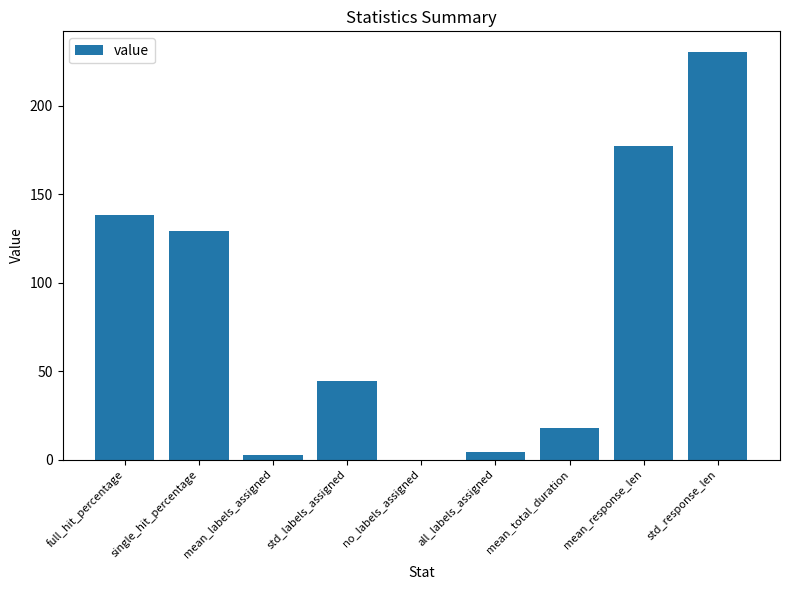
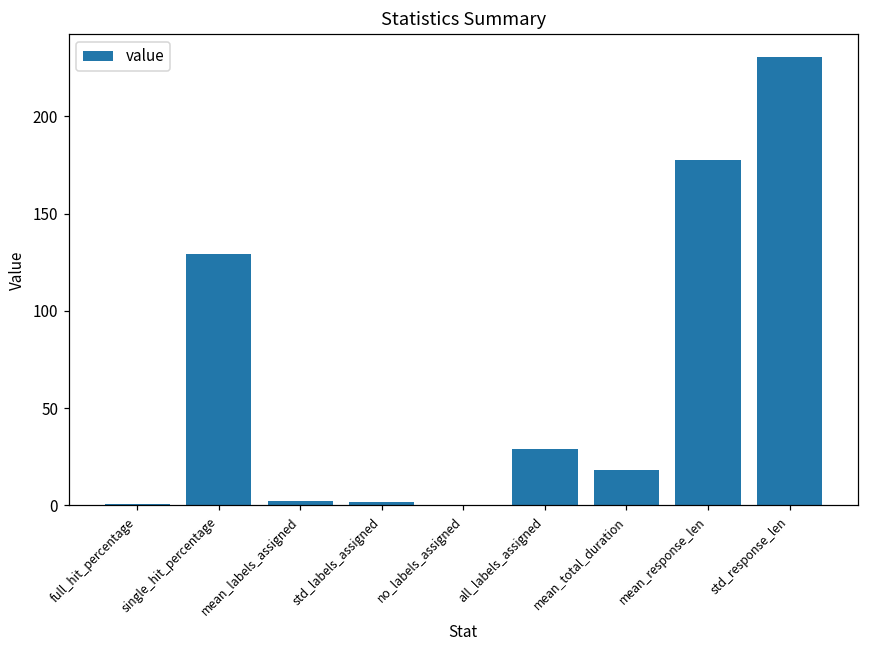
full_hit_percentage: 138 -> 1
std_labels_assigned: 44 -> 2
all_labels_assigned: 4 -> 29
